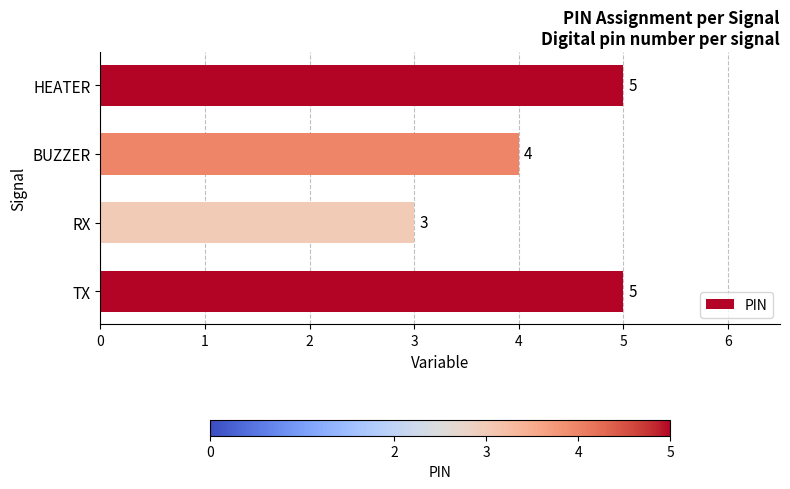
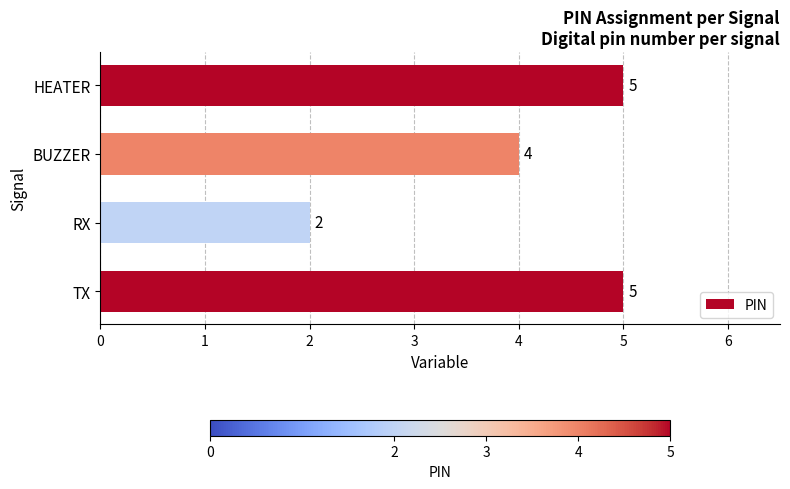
RX: 3 -> 2
